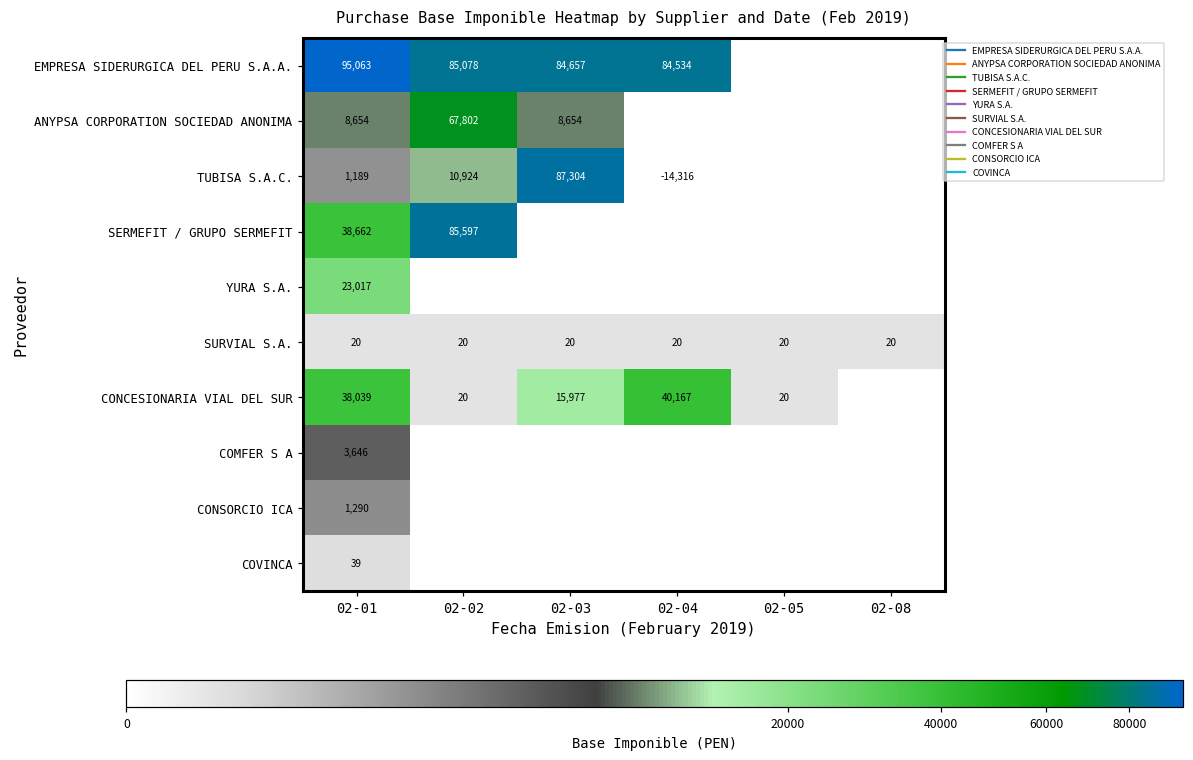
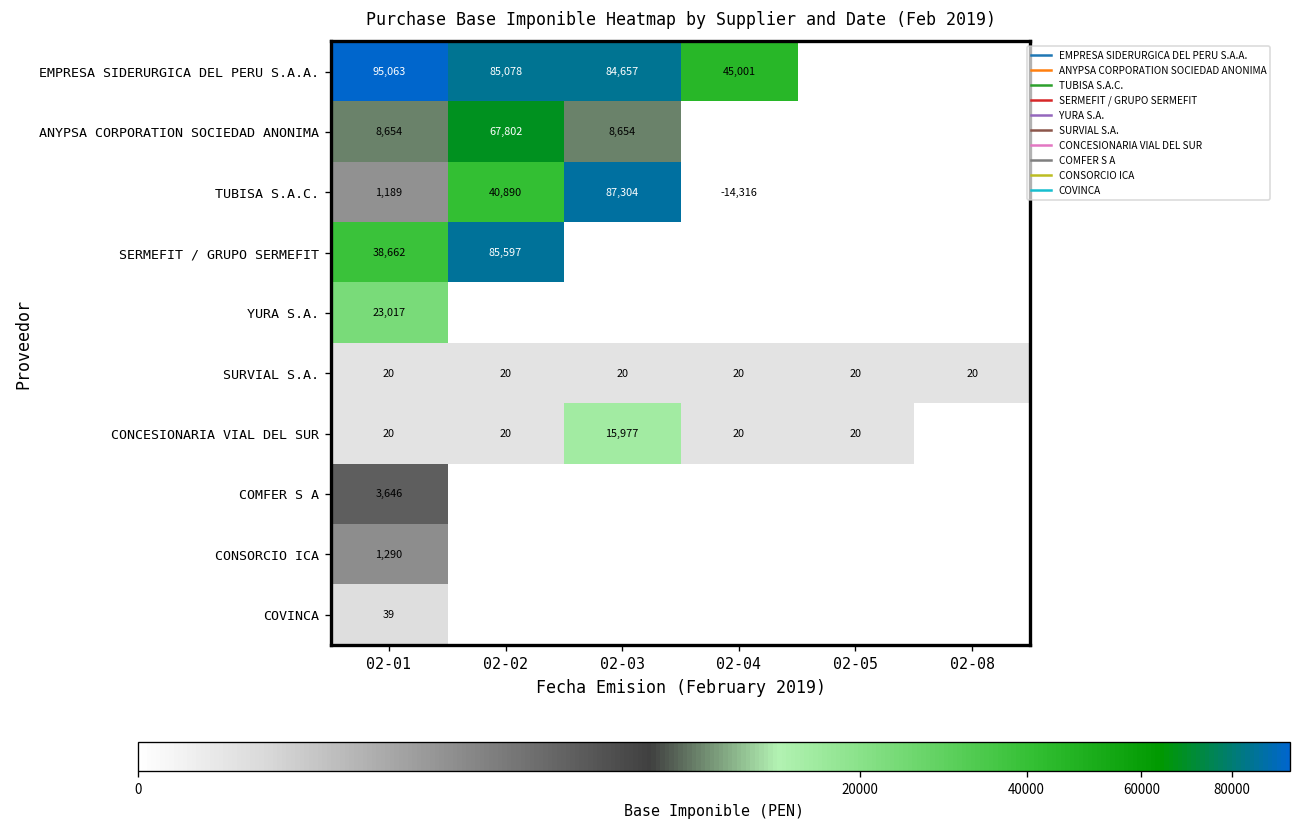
EMPRESA SIDERURGICA DEL PERU S.A.A., 02-04: 84,534 -> 45,001
TUBISA S.A.C., 02-02: 10,924 -> 40,890
CONCESIONARIA VIAL DEL SUR, 02-01: 38,039 -> 20
CONCESIONARIA VIAL DEL SUR, 02-04: 40,167 -> 20
